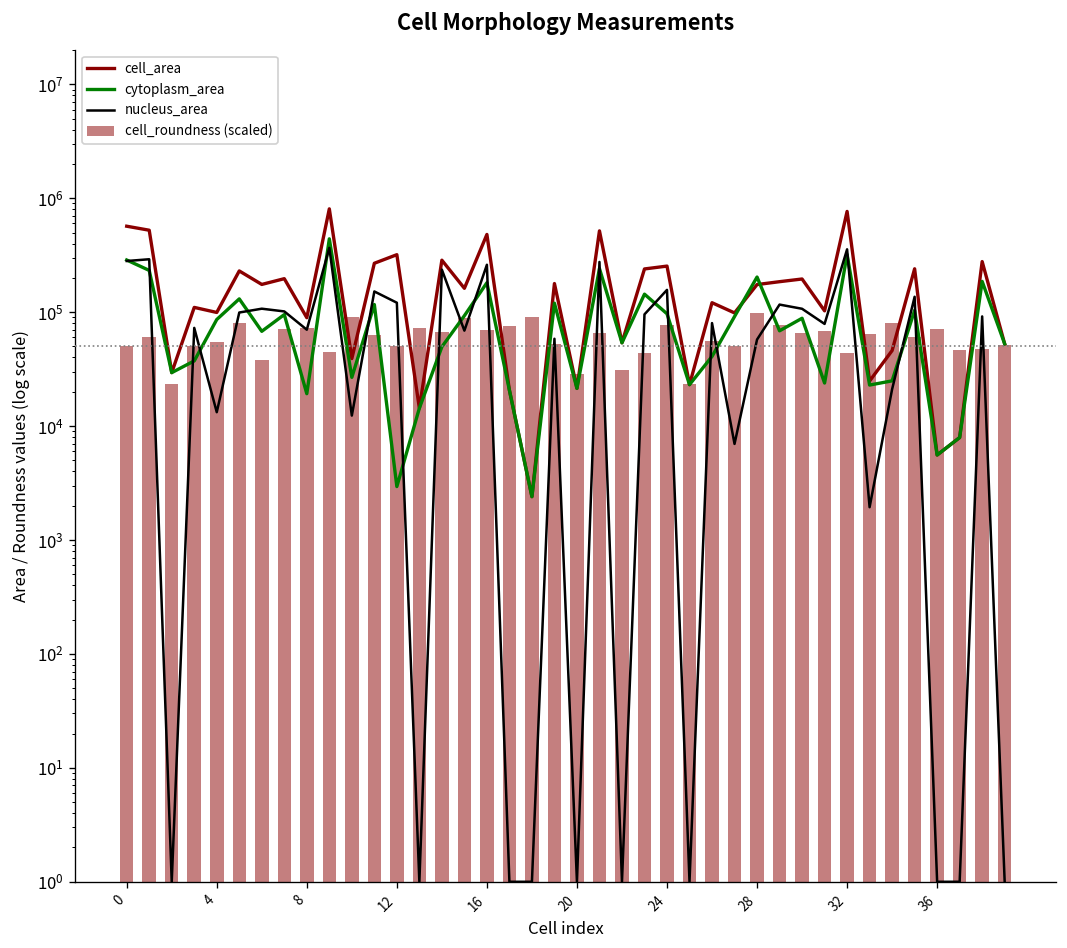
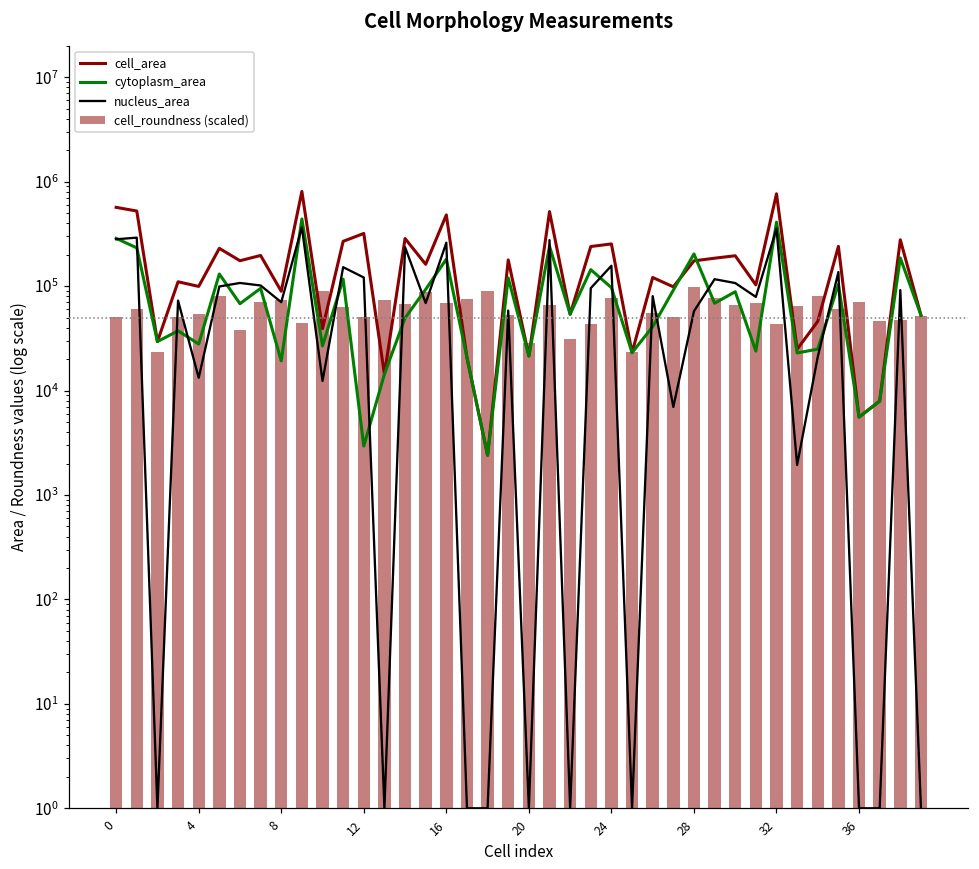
cytoplasm_area, 4: 90000 -> 28000
cytoplasm_area, 32: 320000 -> 410000
